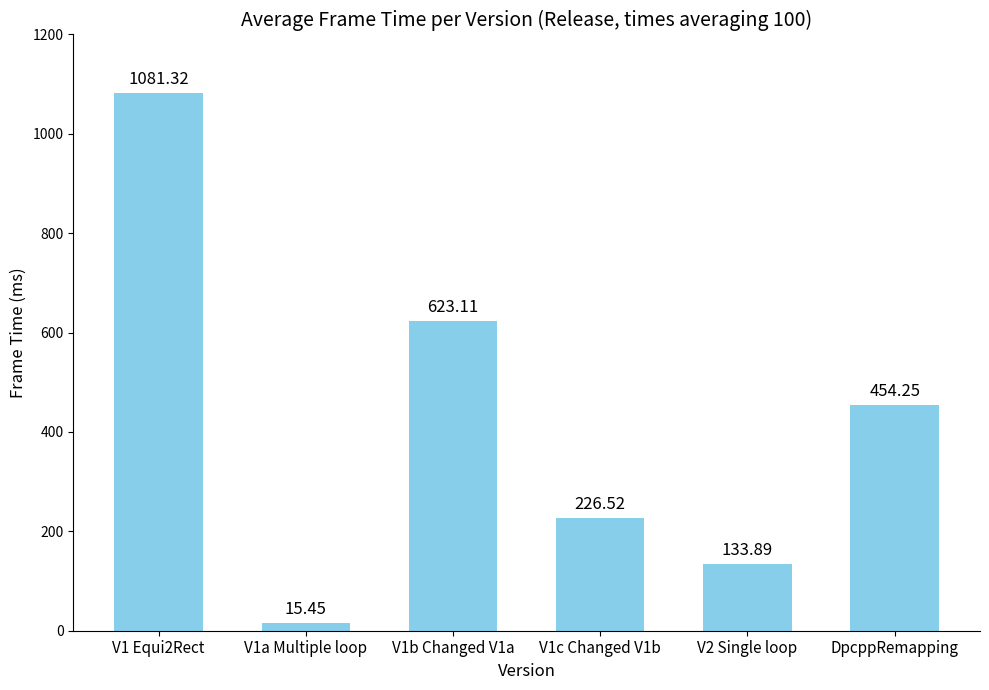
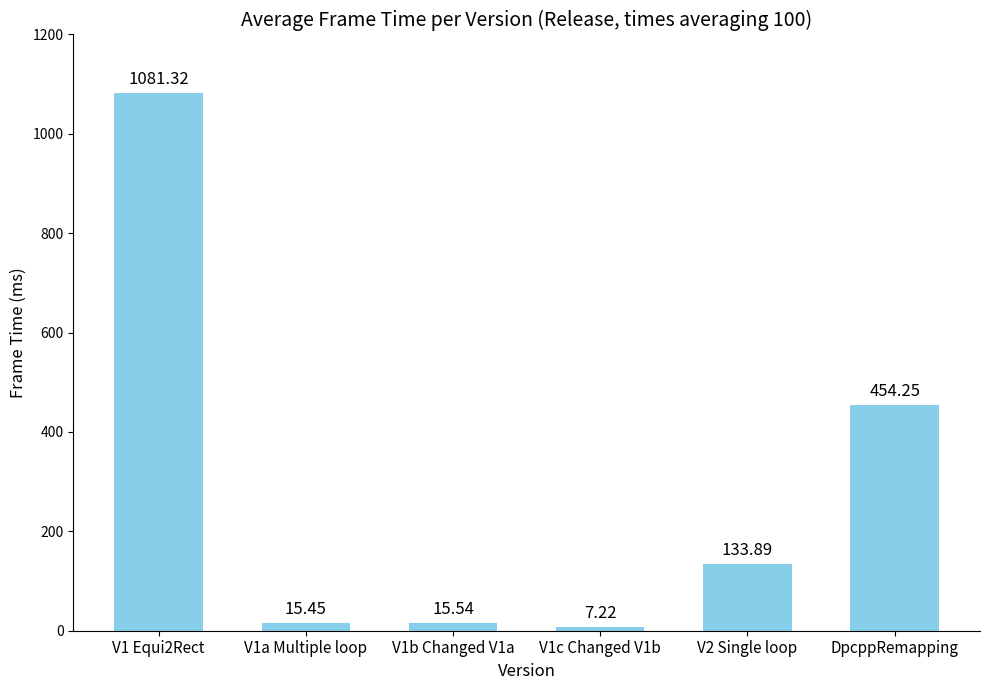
V1b Changed V1a: 623.11 -> 15.54
V1c Changed V1b: 226.52 -> 7.22
